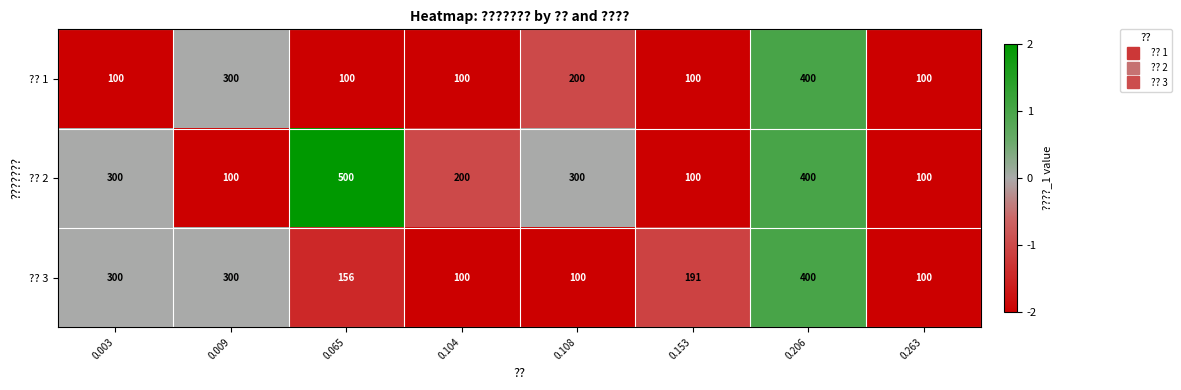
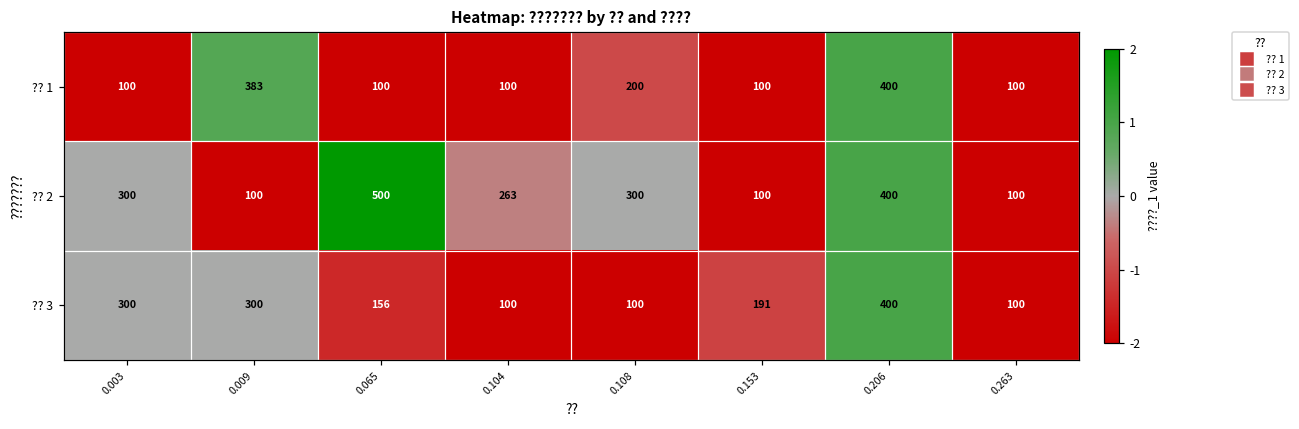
?? 1, 0.009: 300 -> 383
?? 2, 0.104: 200 -> 263
